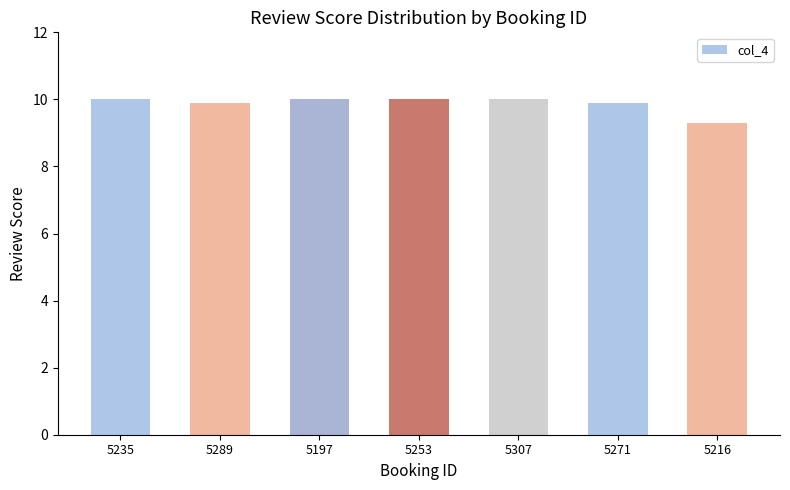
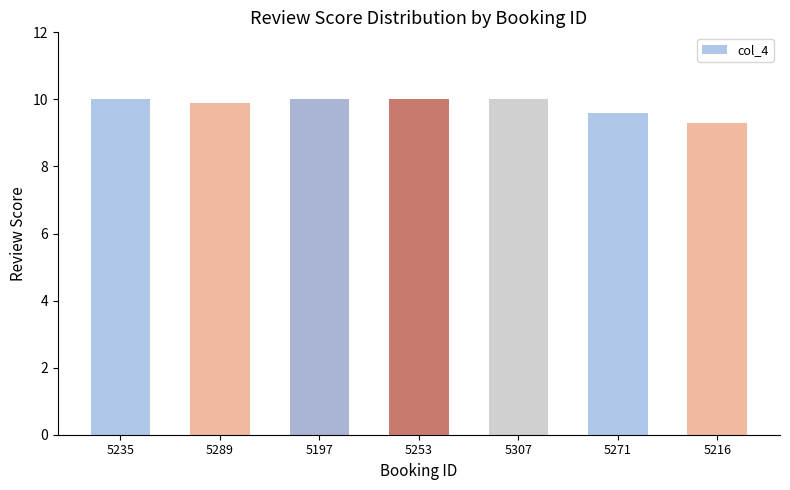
5271: 9.9 -> 9.6
